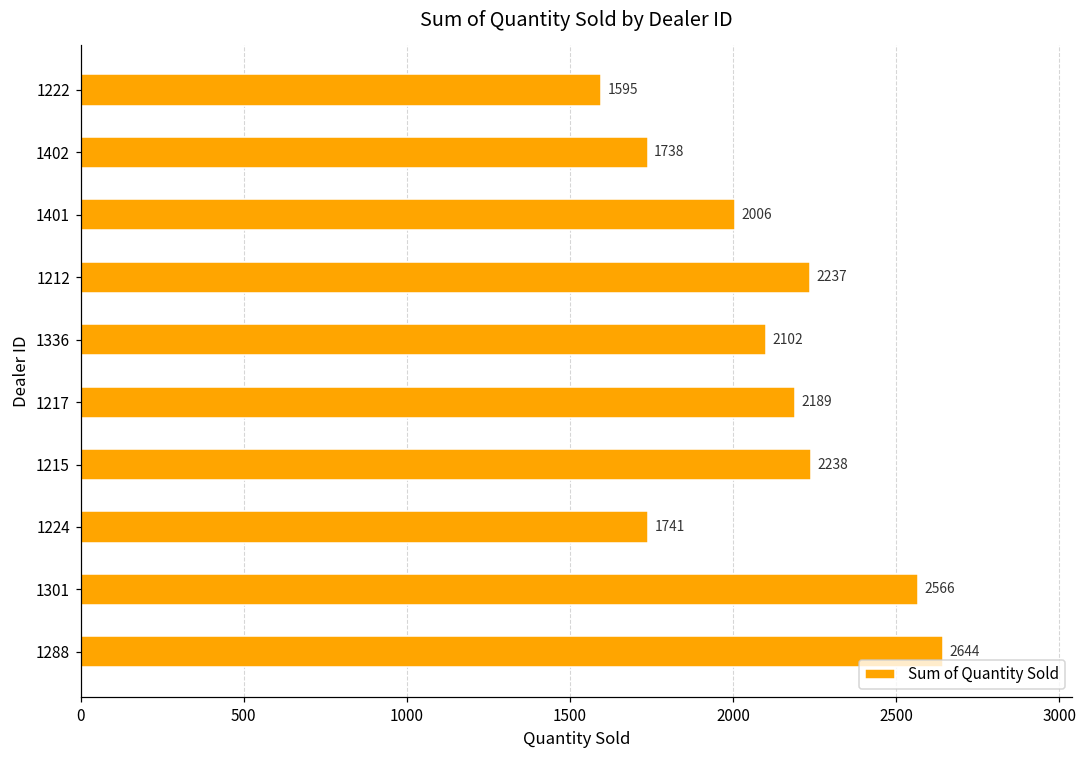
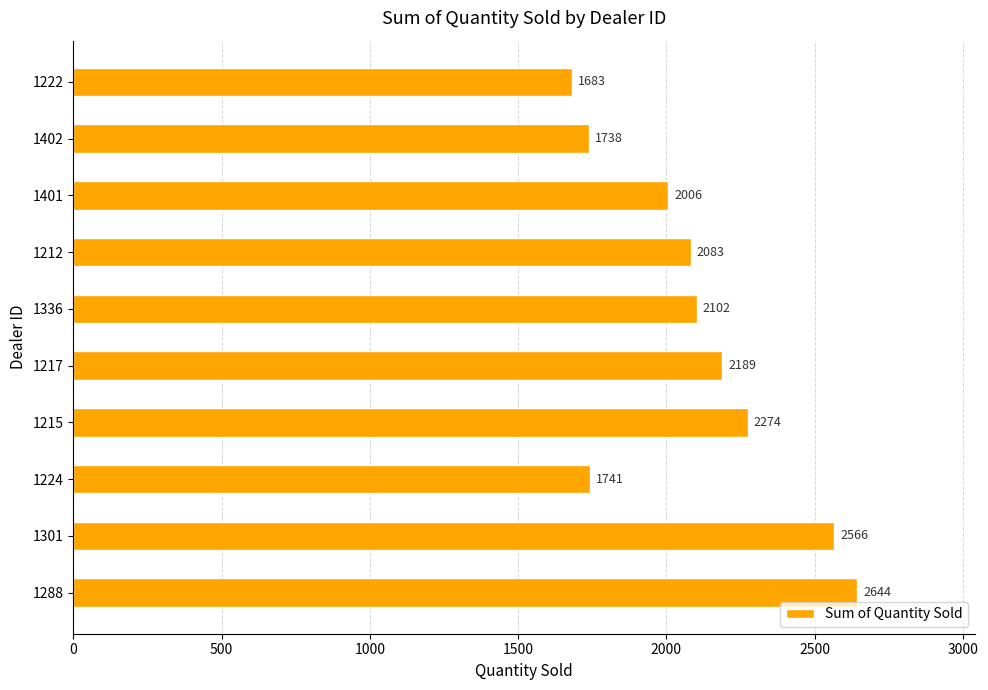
1222: 1595 -> 1683
1212: 2237 -> 2083
1215: 2238 -> 2274
